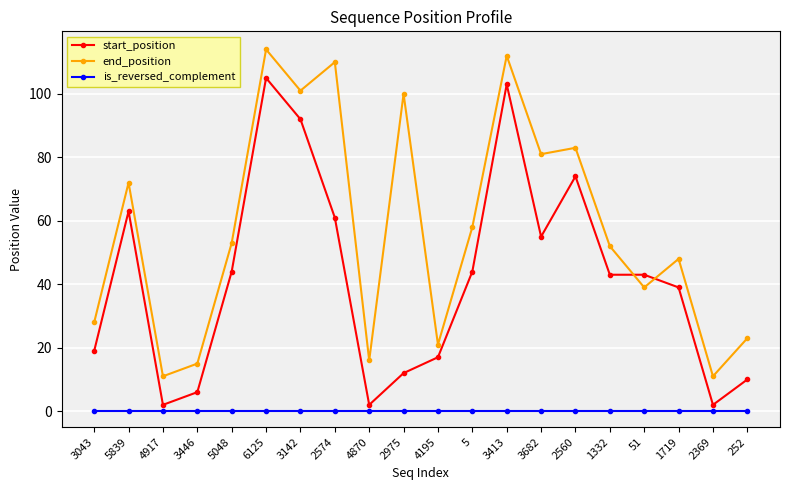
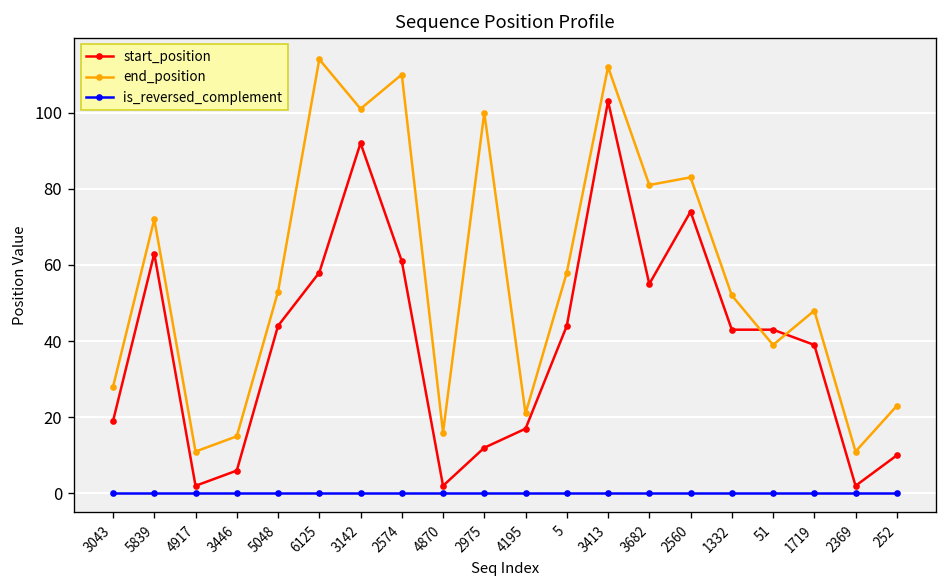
start_position, 6125: 105 -> 58
